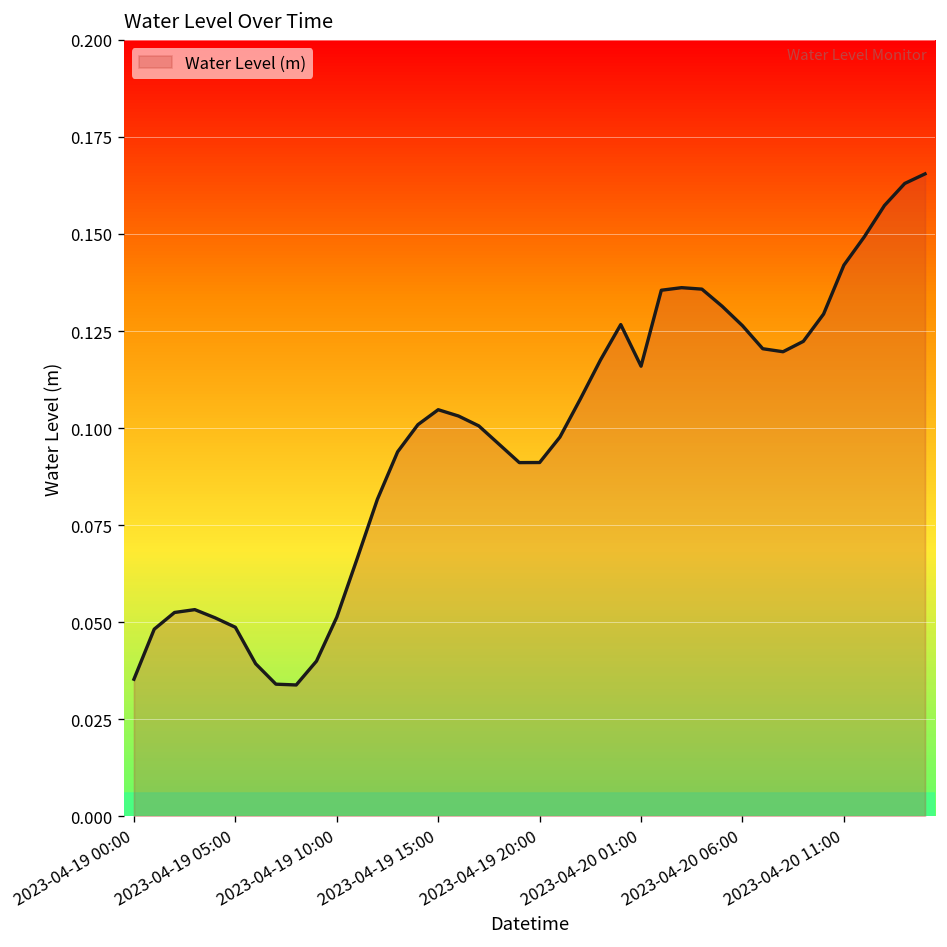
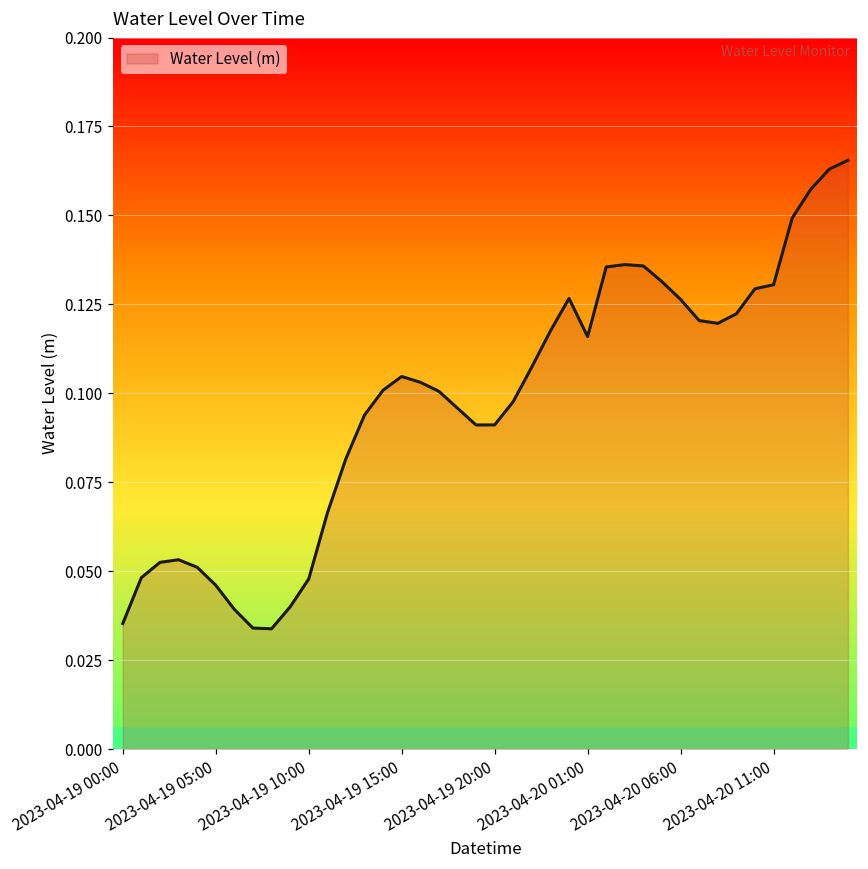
2023-04-19 05:00: 0.049 -> 0.046
2023-04-19 10:00: 0.051 -> 0.048
2023-04-20 11:00: 0.142 -> 0.131
